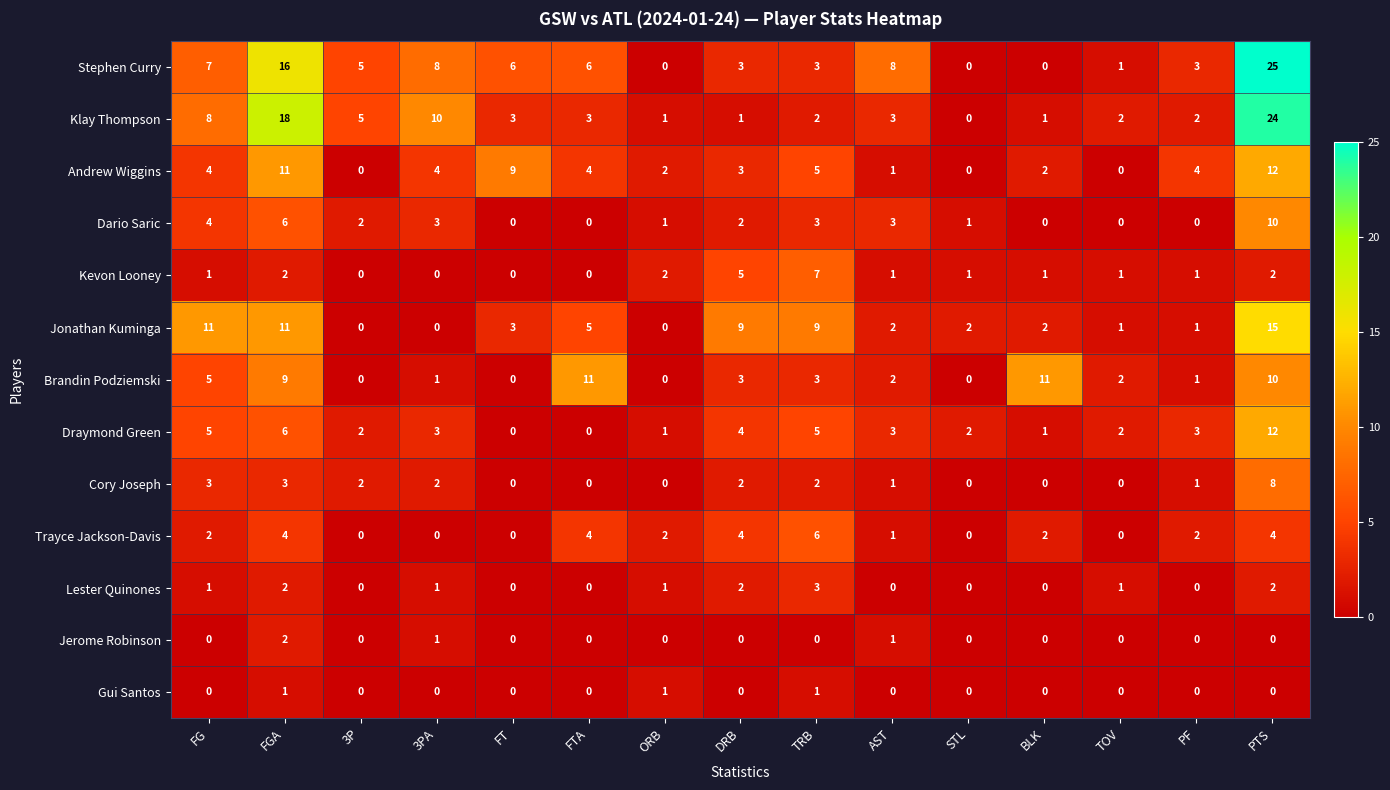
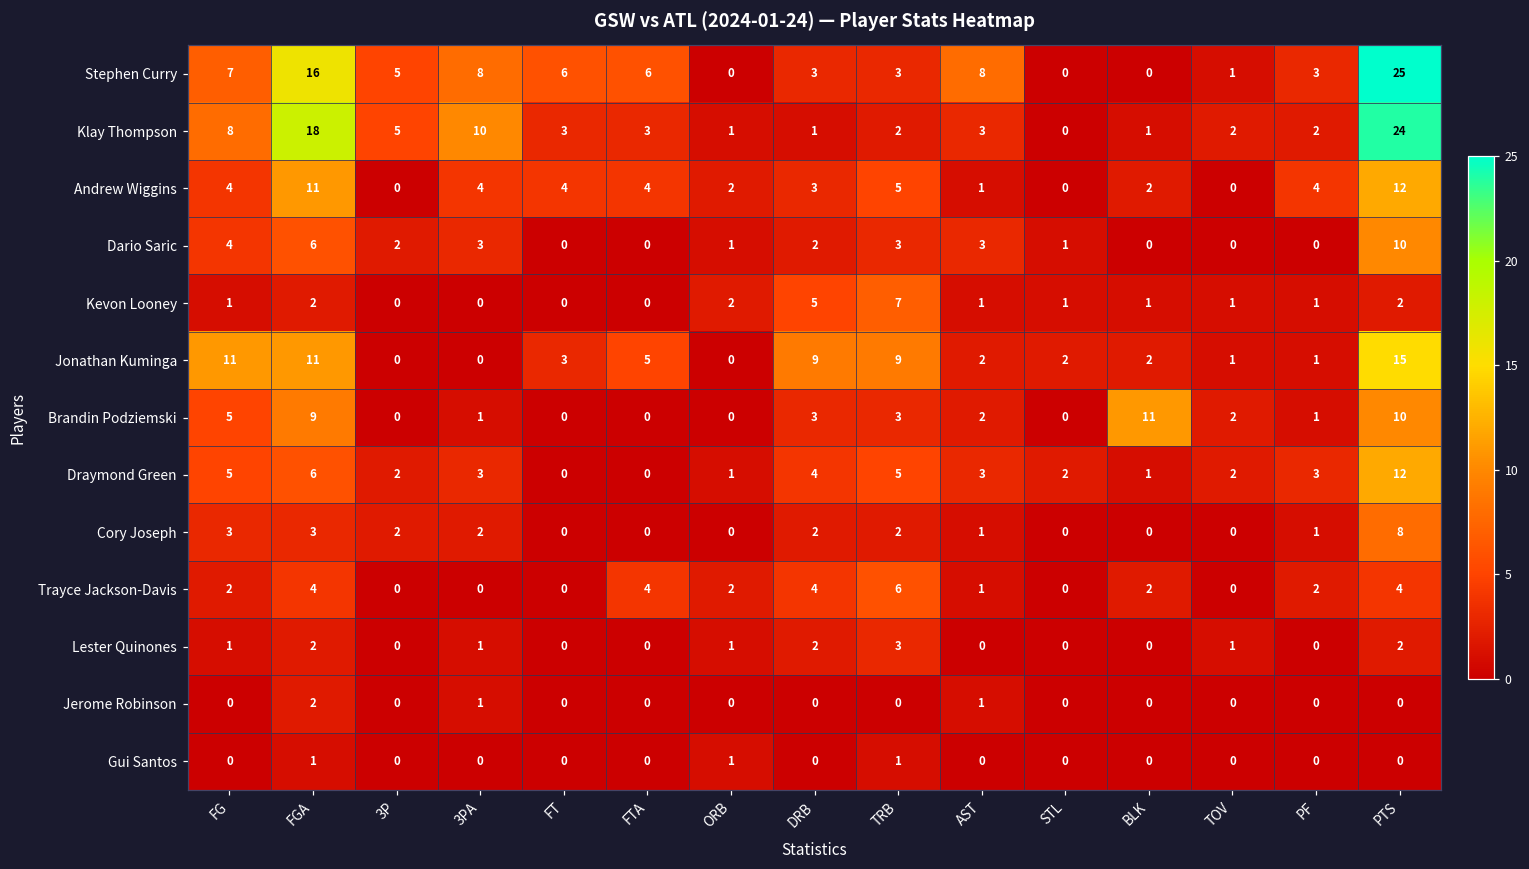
Andrew Wiggins, FT: 9 -> 4
Brandin Podziemski, FTA: 11 -> 0
